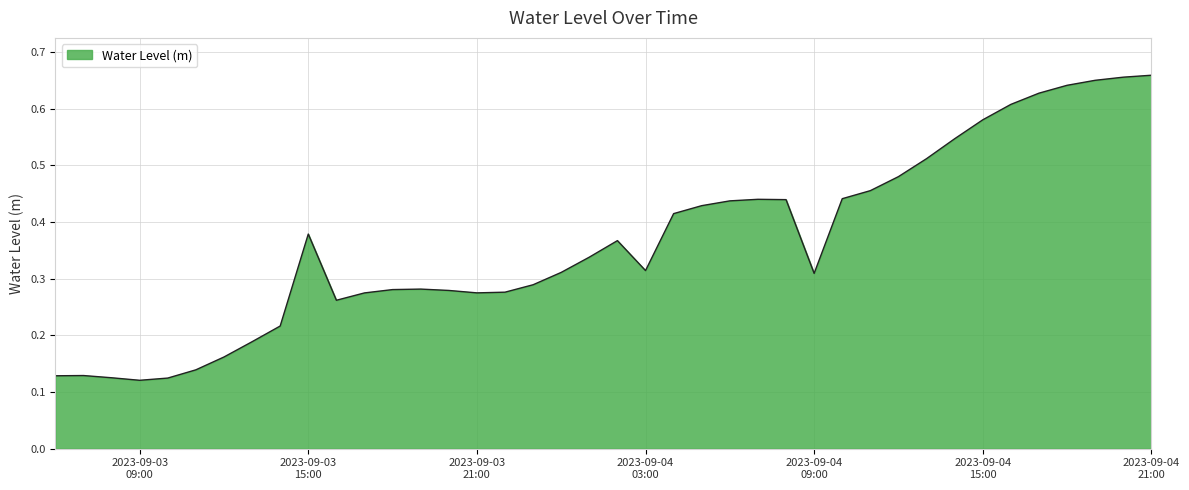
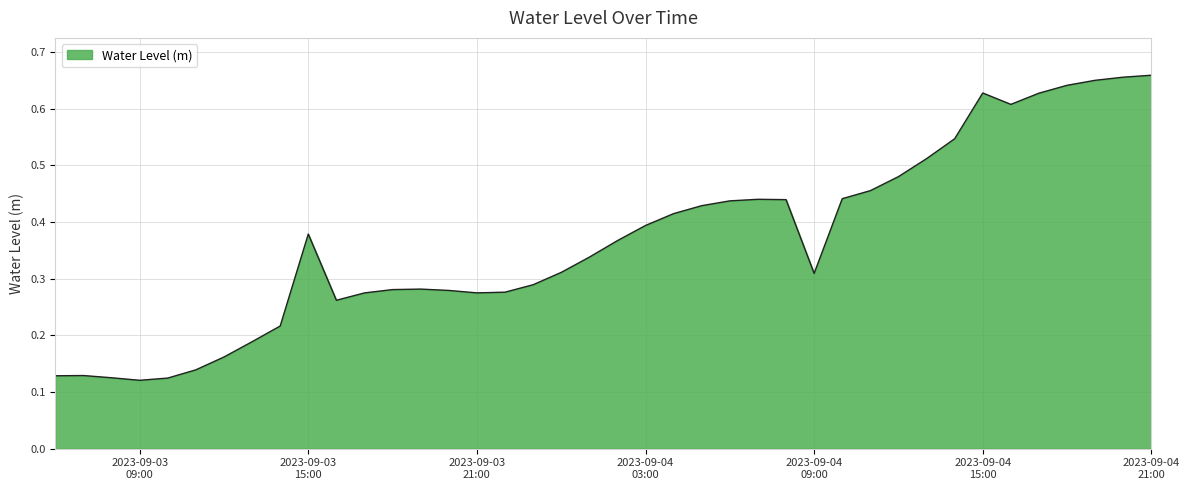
2023-09-04 03:00: 0.31 -> 0.39
2023-09-04 15:00: 0.58 -> 0.63
